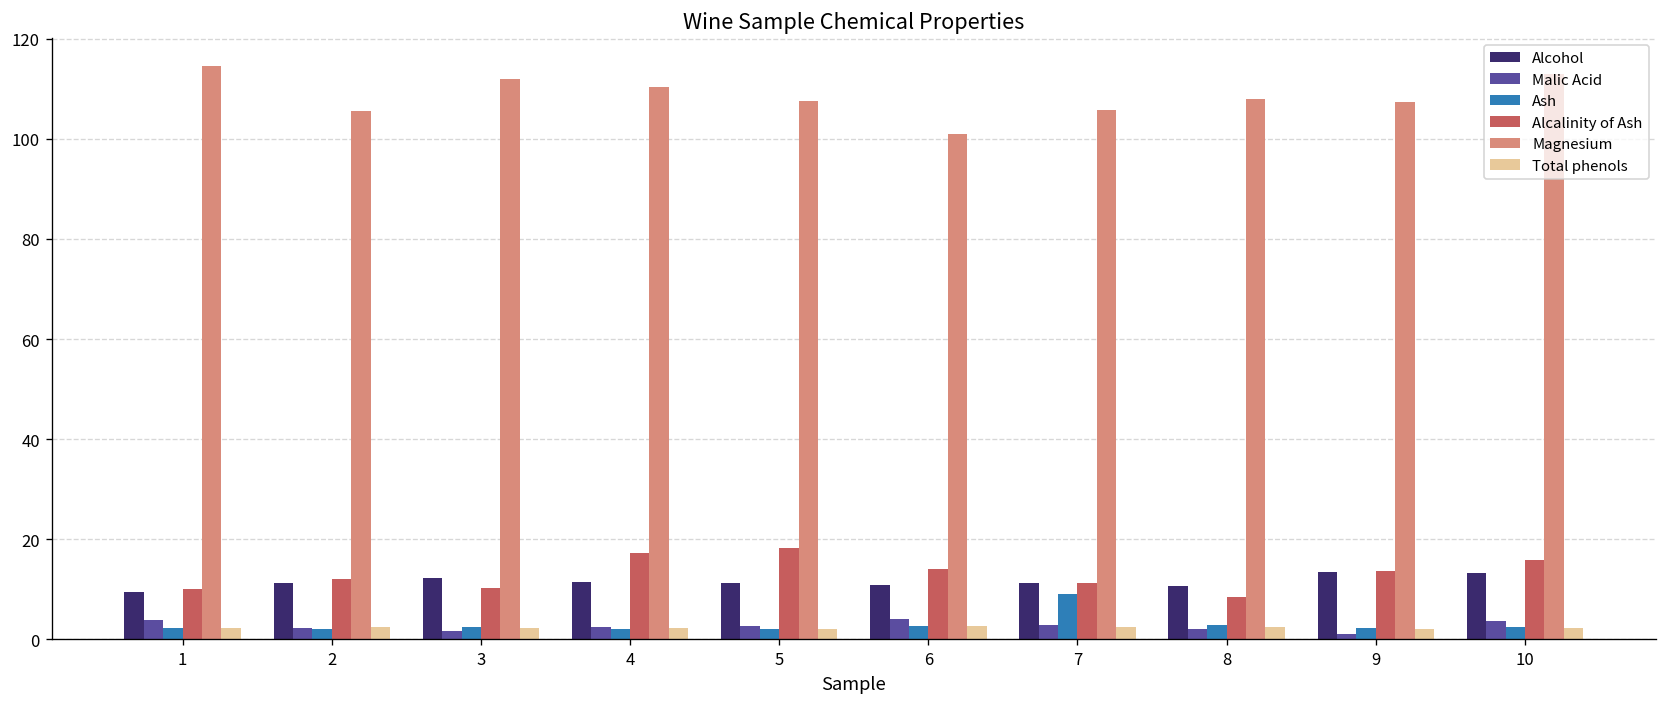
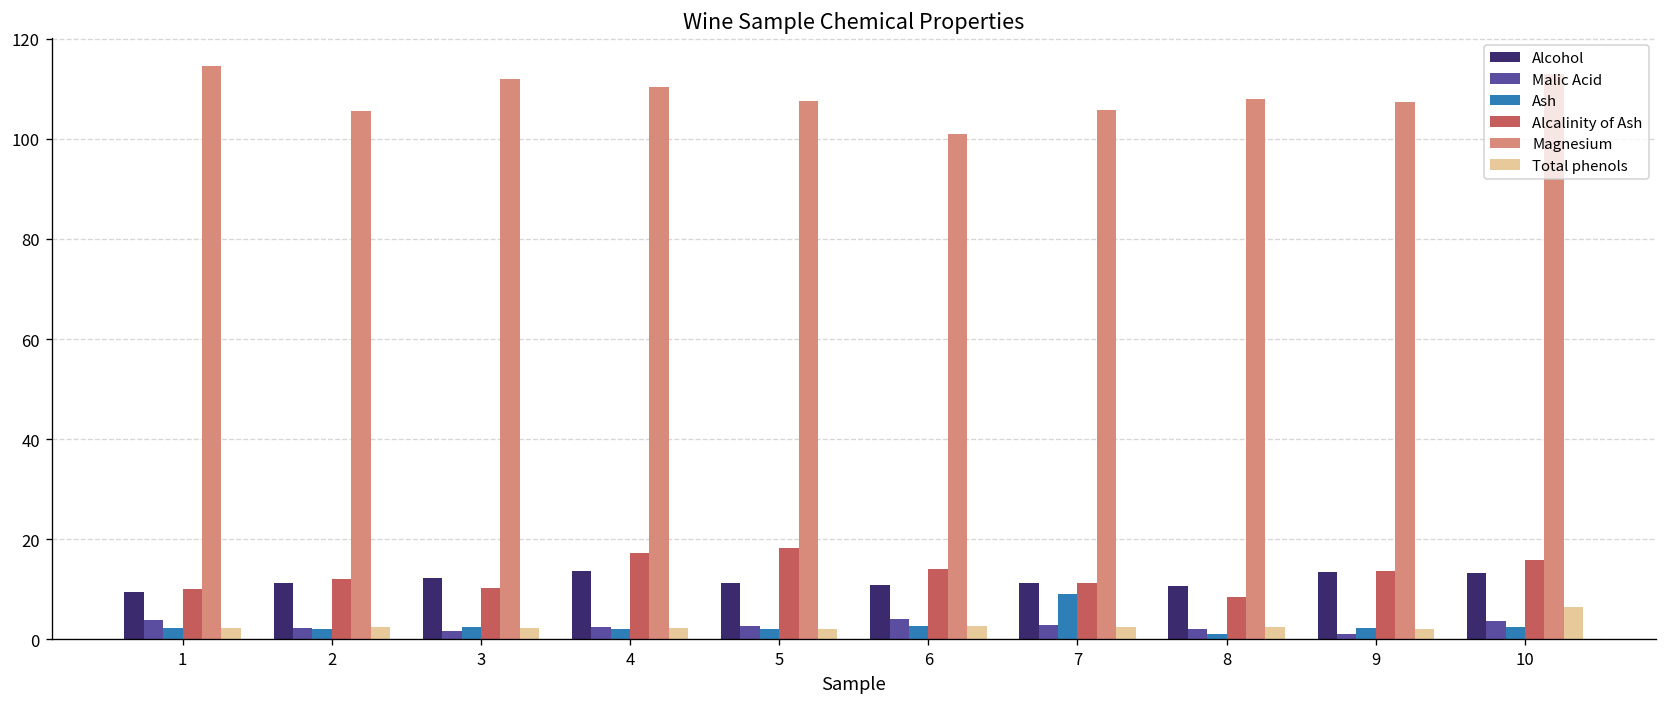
Alcohol, 4: 12 -> 14
Ash, 8: 3 -> 1
Total phenols, 10: 2 -> 7
